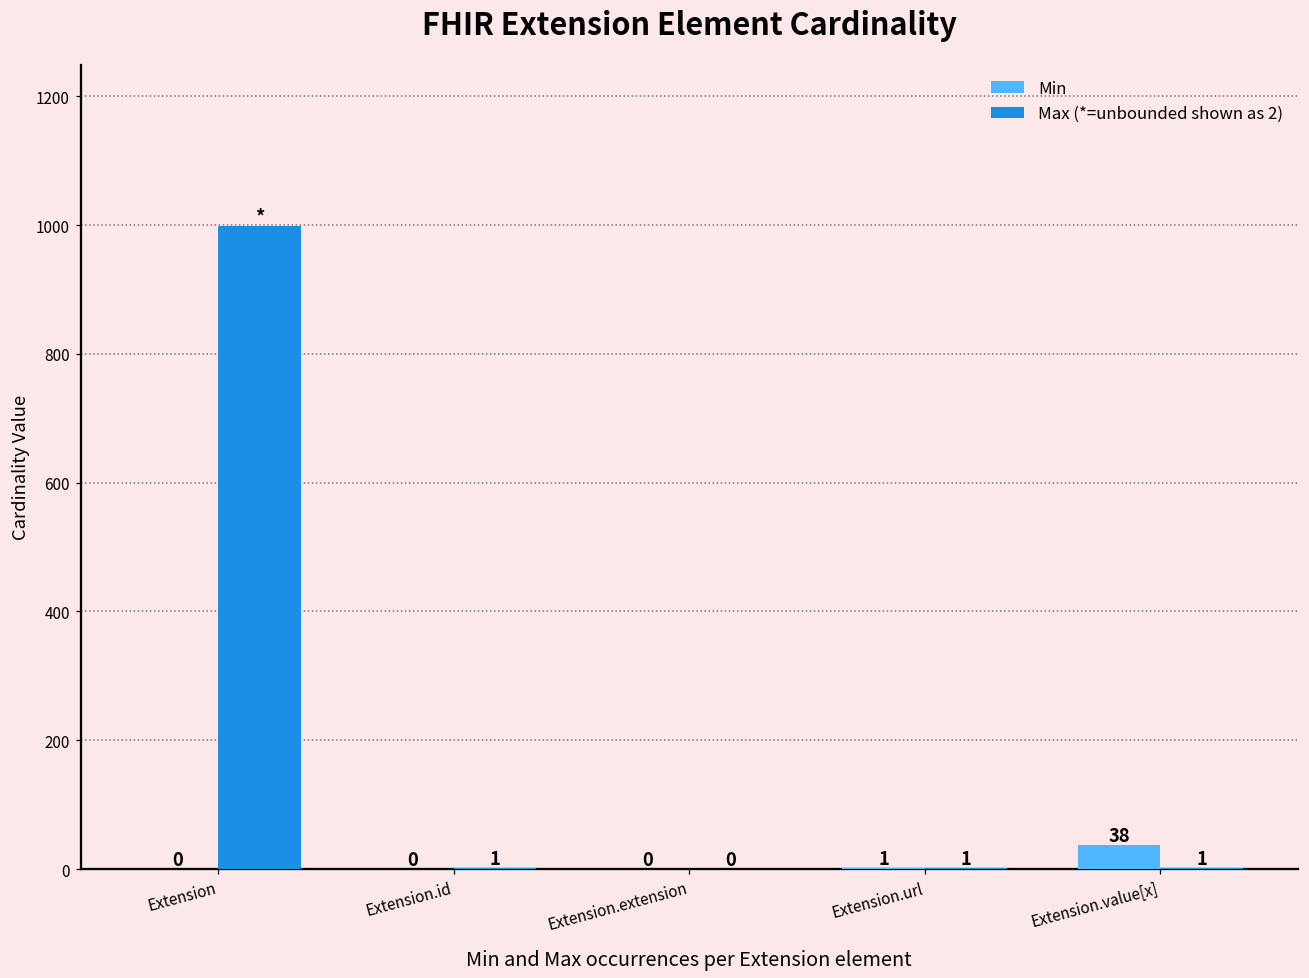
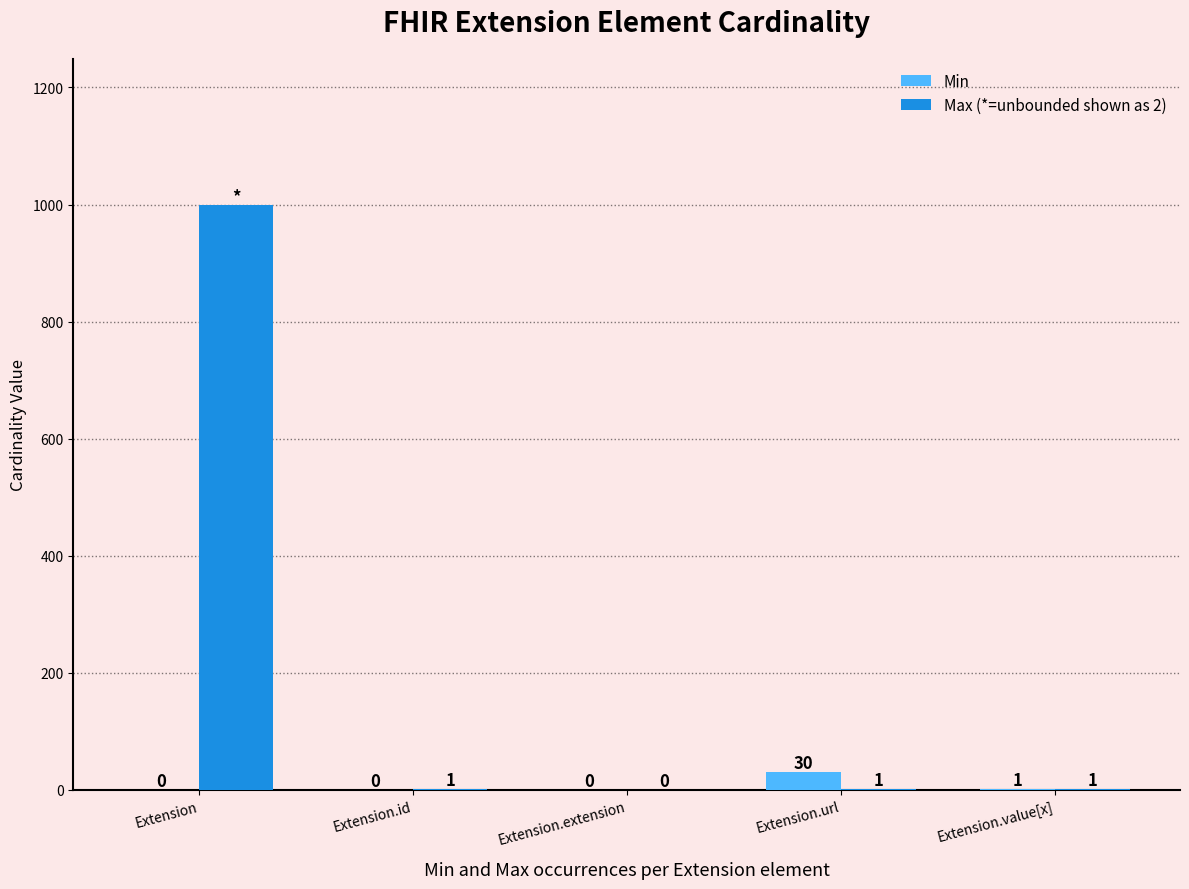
Min, Extension.url: 1 -> 30
Min, Extension.value[x]: 38 -> 1
